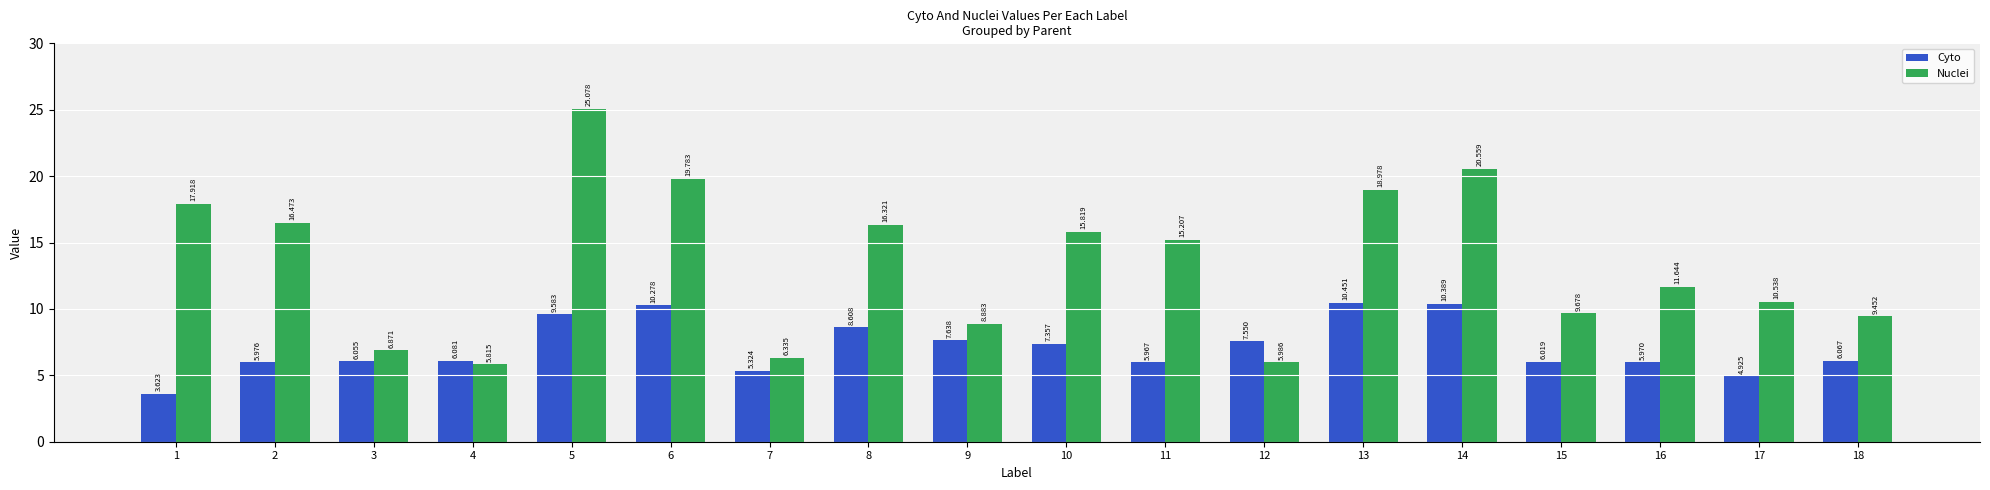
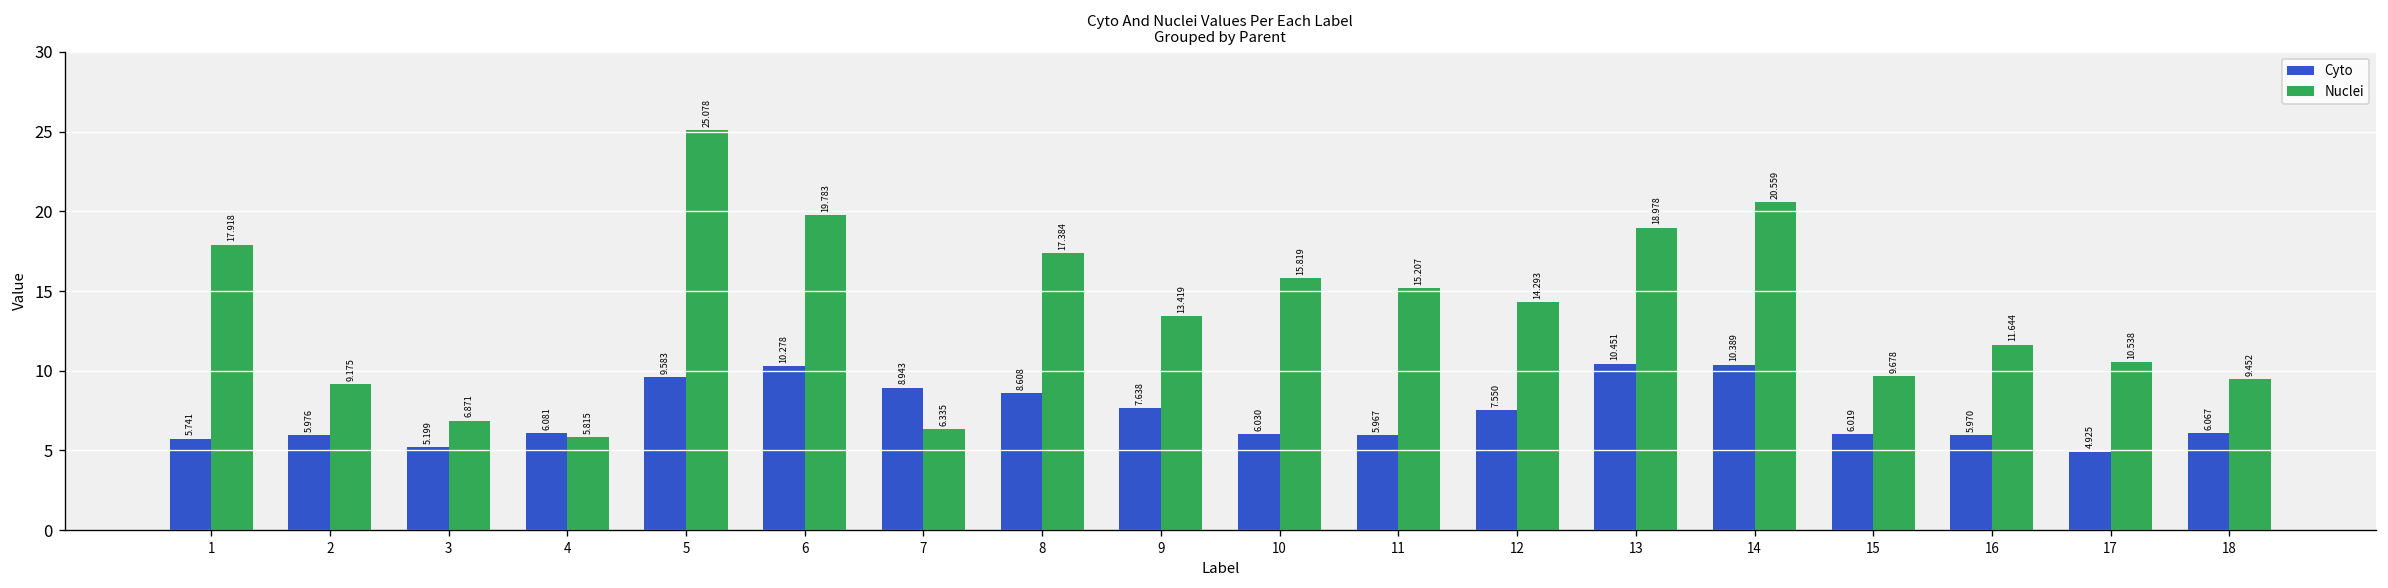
Cyto, 1: 3.623 -> 5.741
Nuclei, 2: 16.473 -> 9.175
Cyto, 3: 6.055 -> 5.199
Cyto, 7: 5.324 -> 8.943
Nuclei, 8: 16.321 -> 17.384
Nuclei, 9: 8.883 -> 13.419
Cyto, 10: 7.357 -> 6.030
Nuclei, 12: 5.986 -> 14.293
